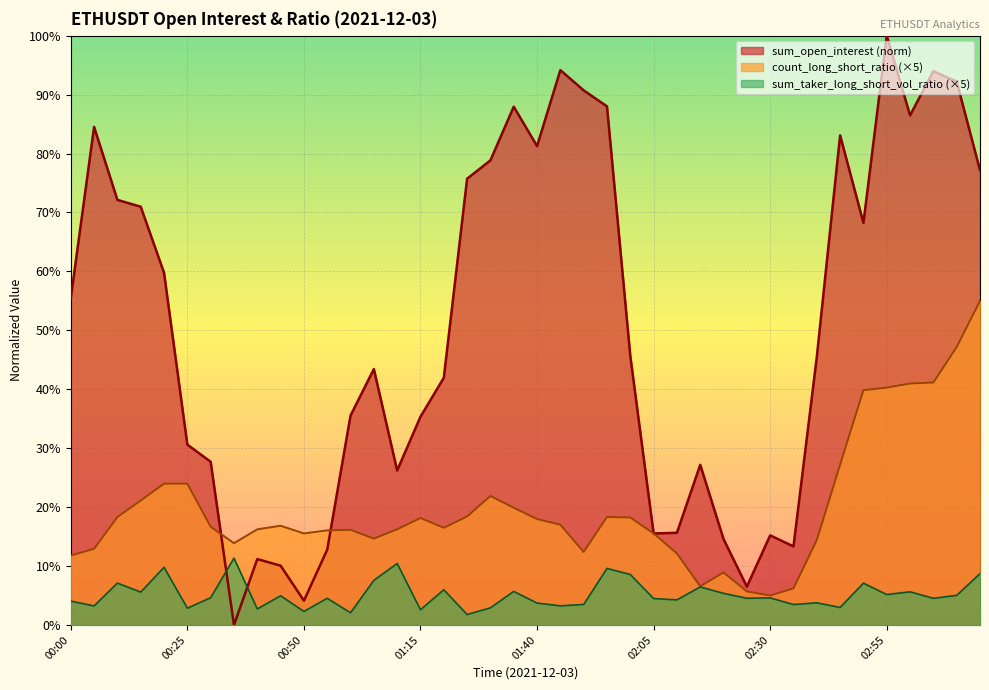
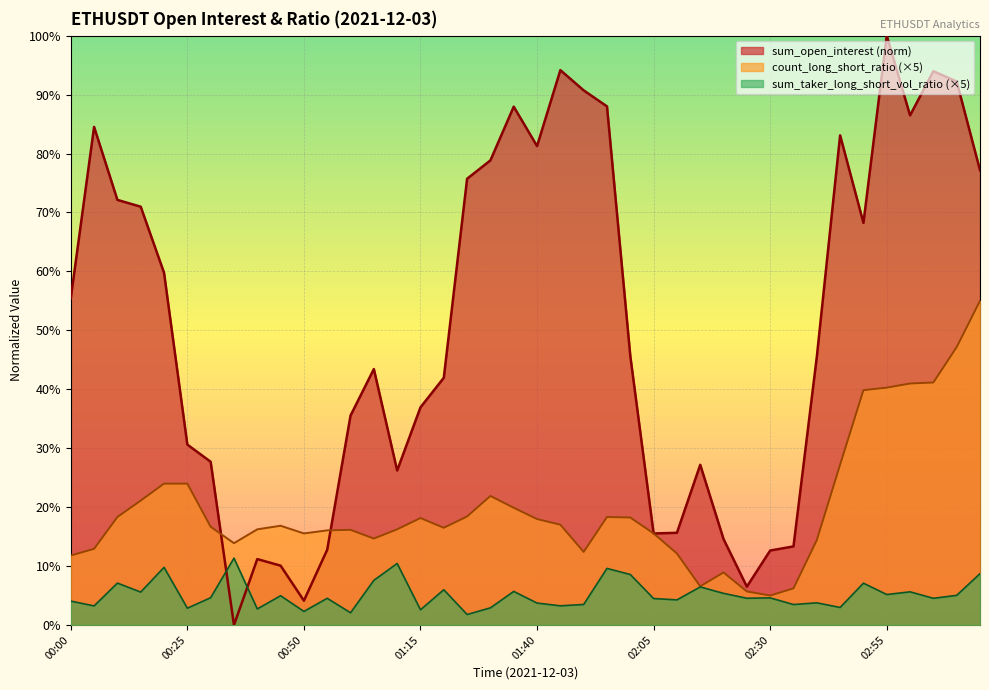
sum_open_interest (norm), 01:15: 35% -> 37%
sum_open_interest (norm), 02:30: 15% -> 13%
